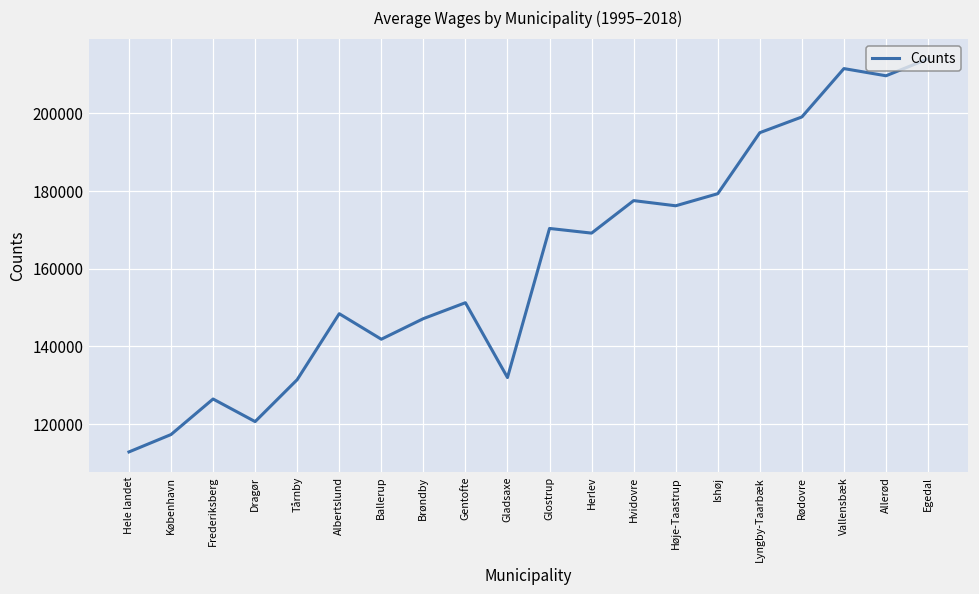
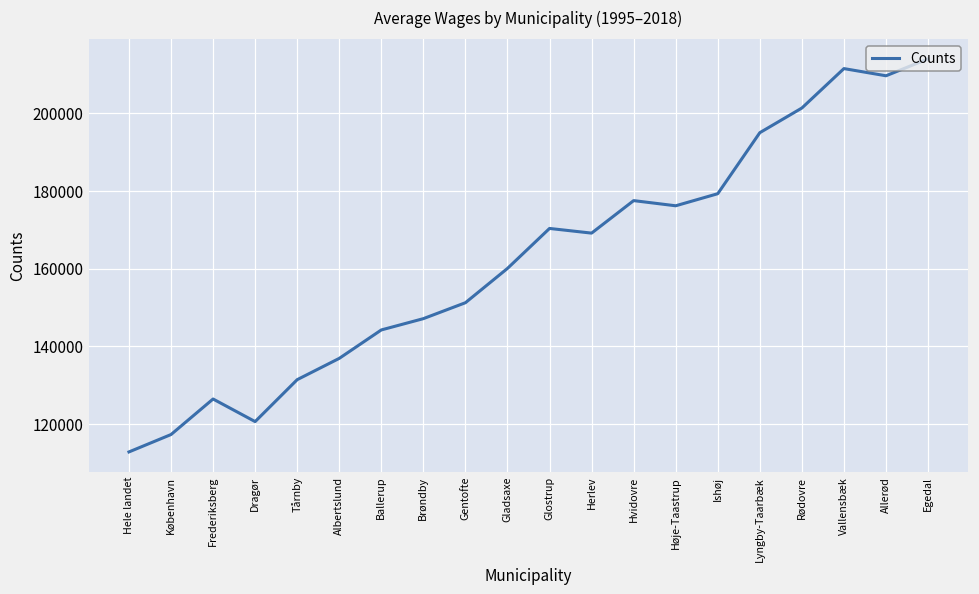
Albertslund: 148000 -> 137000
Ballerup: 142000 -> 144000
Gladsaxe: 132000 -> 160000
Rødovre: 199000 -> 201000
